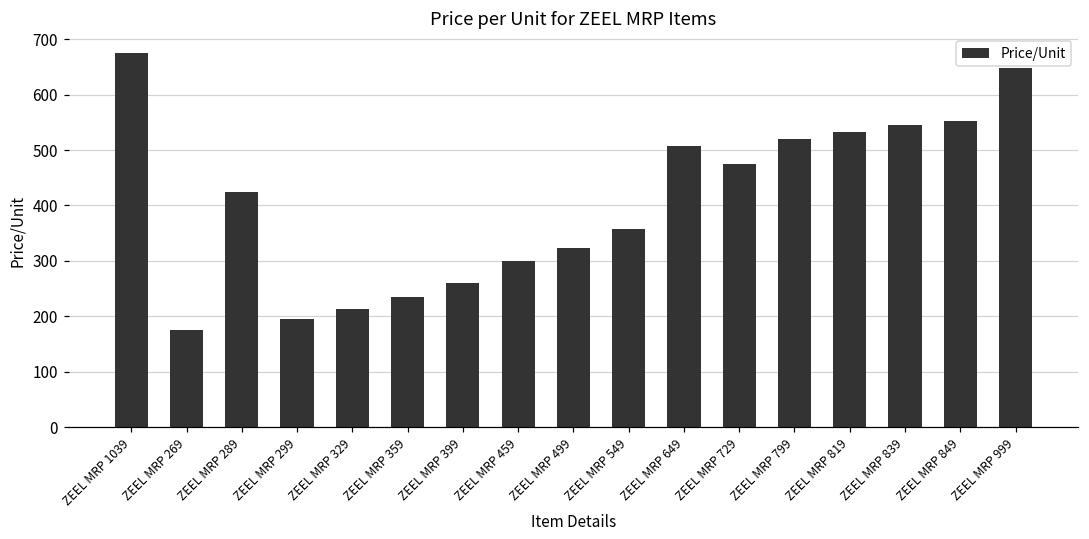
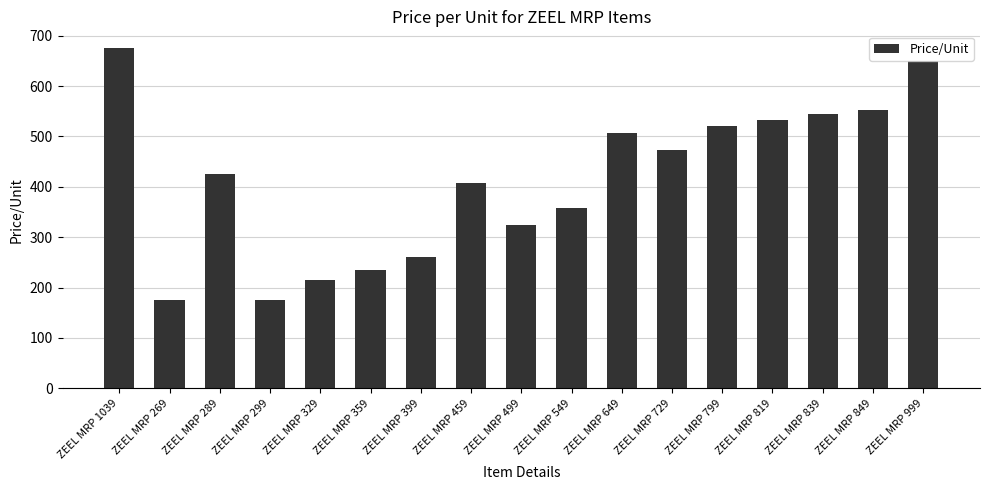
ZEEL MRP 299: 200 -> 180
ZEEL MRP 459: 300 -> 410
